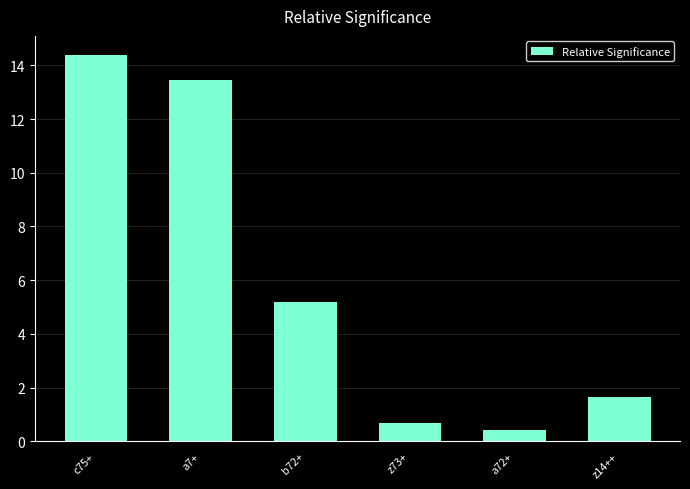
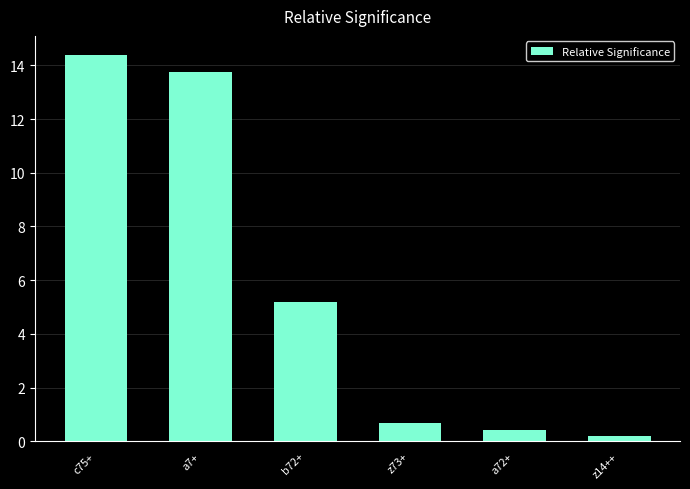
a7+: 13.5 -> 13.8
z14++: 1.7 -> 0.2
